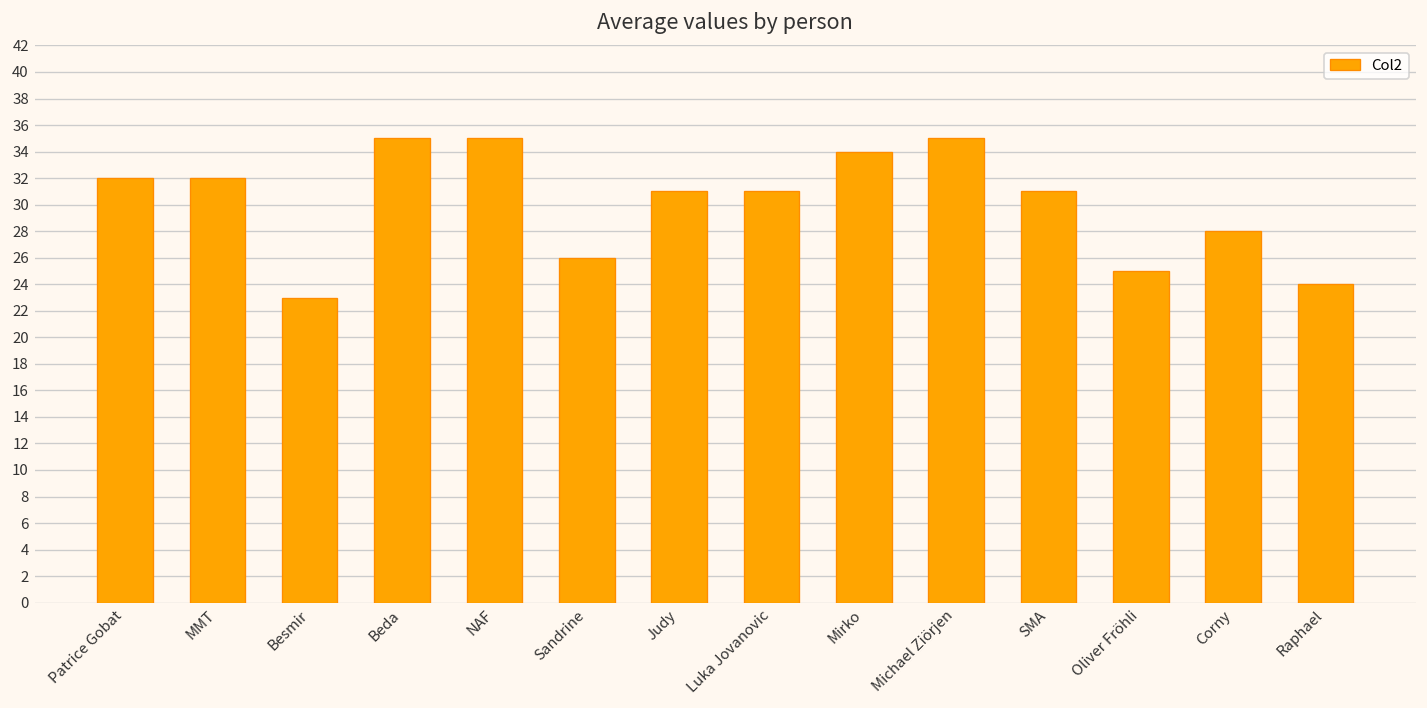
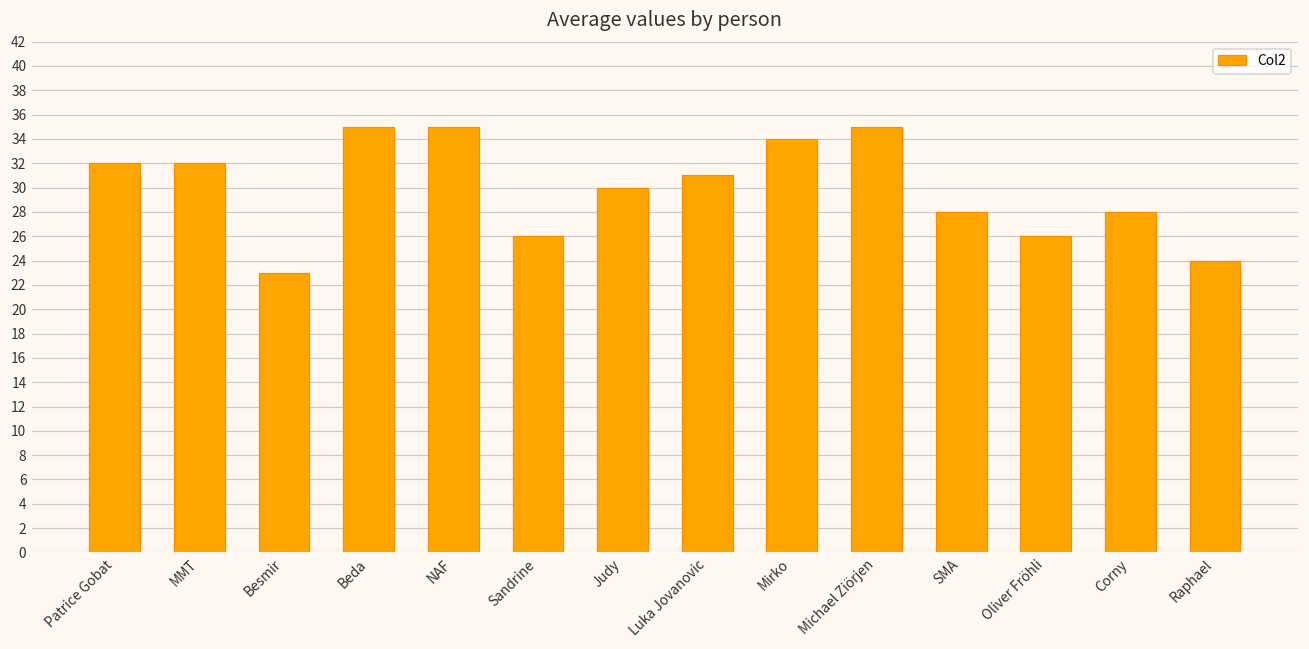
Judy: 31 -> 30
SMA: 31 -> 28
Oliver Fröhli: 25 -> 26
